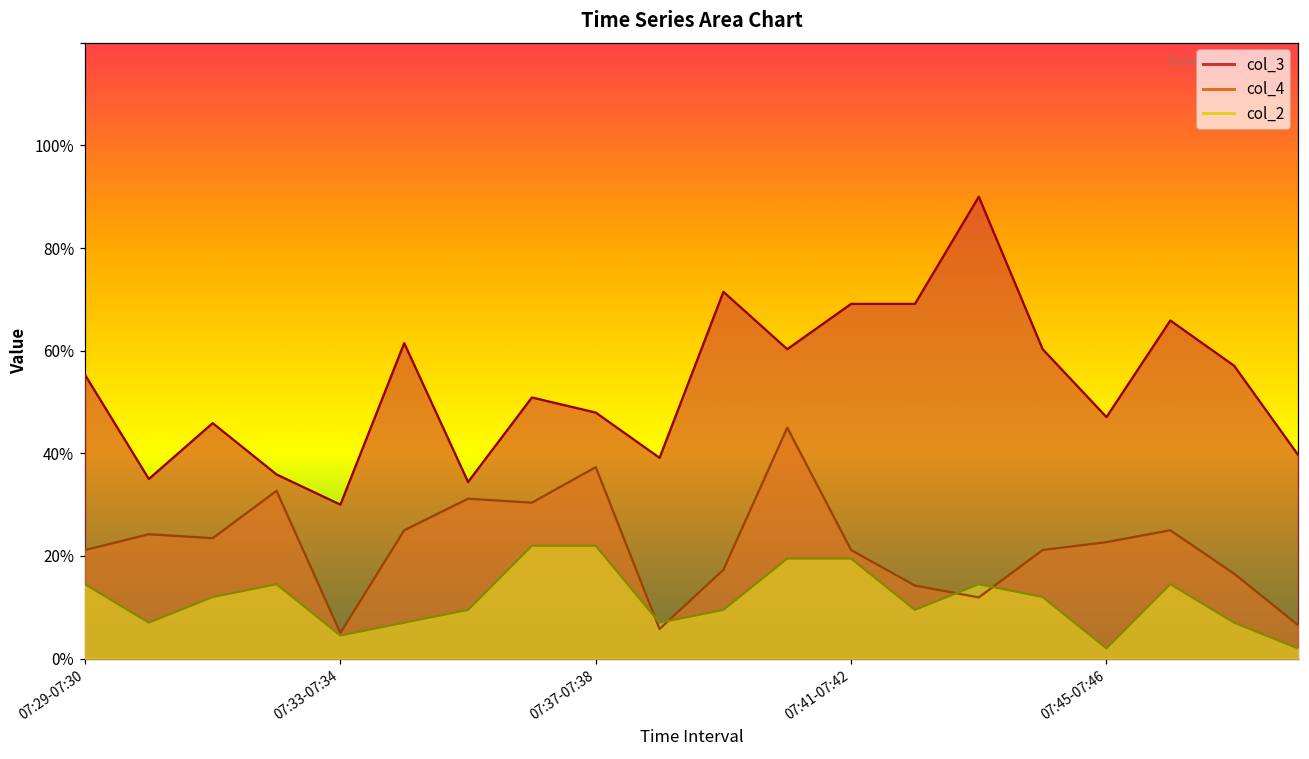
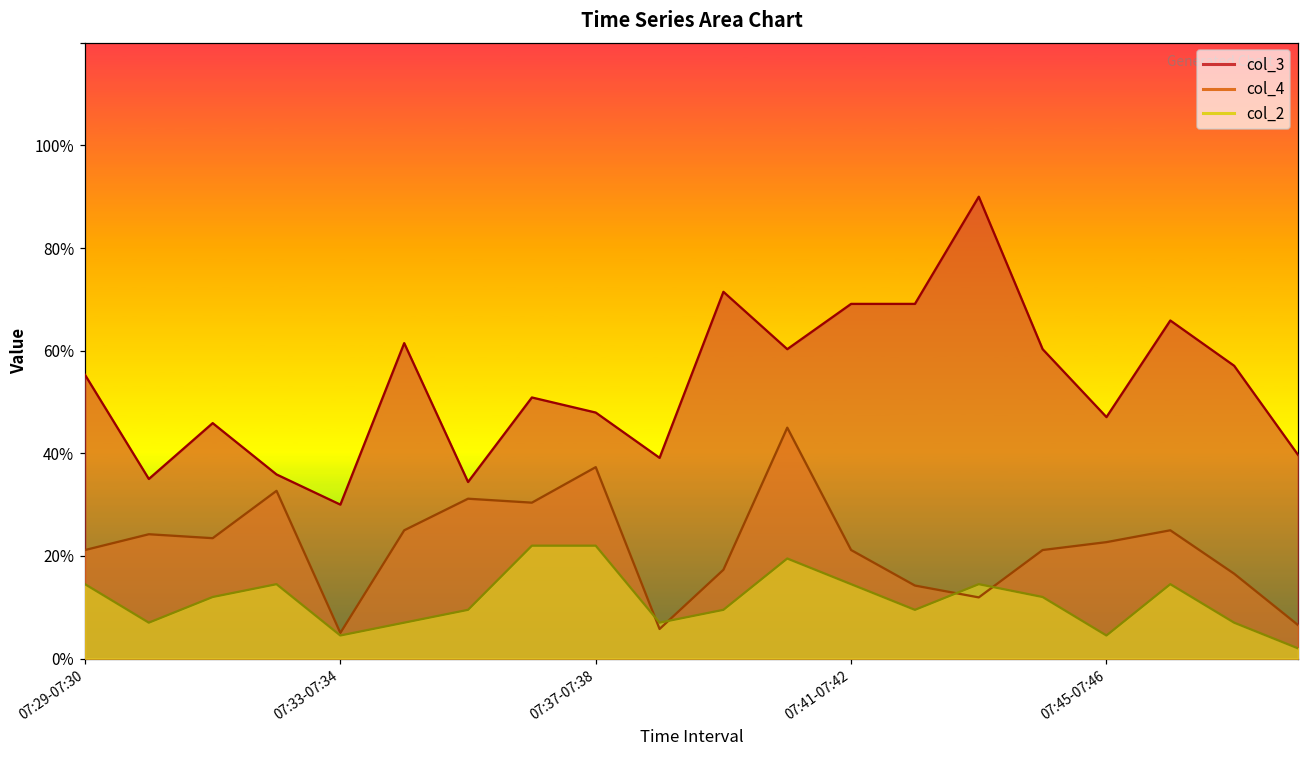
col_2, 07:41-07:42: 20% -> 15%
col_2, 07:45-07:46: 2% -> 5%
